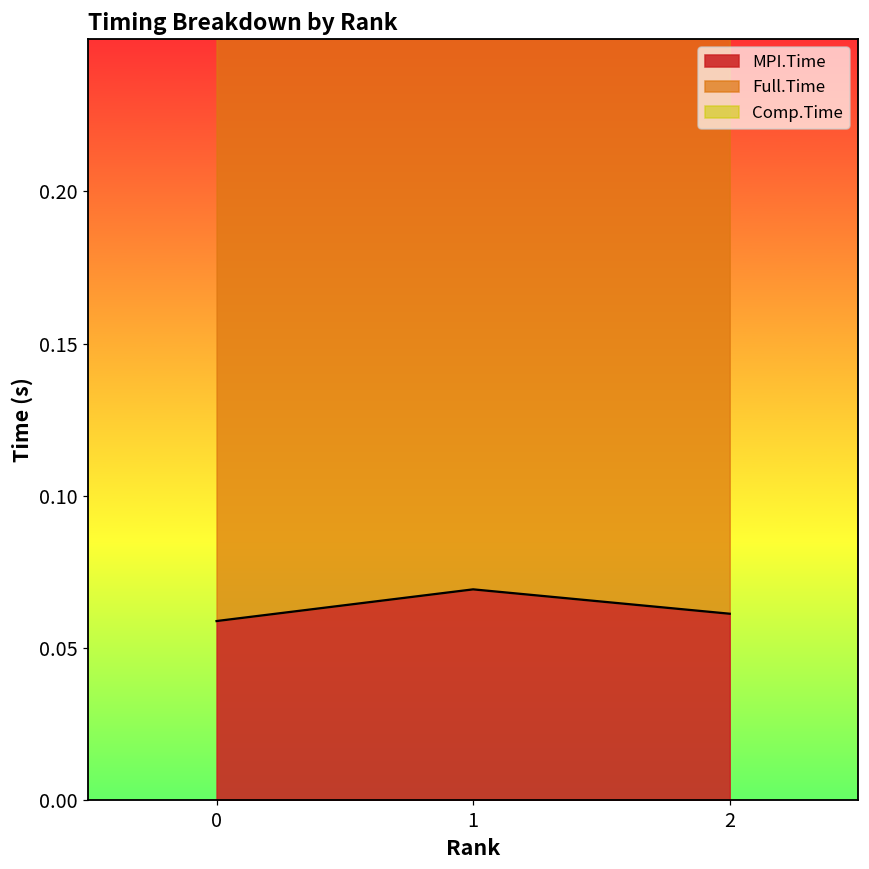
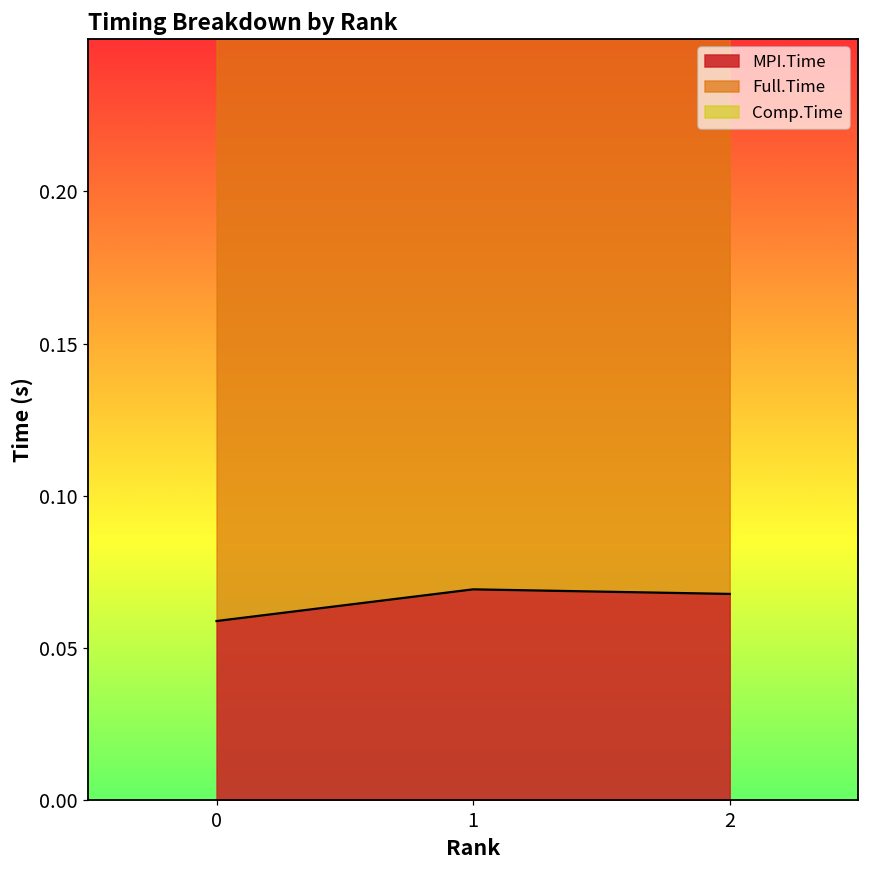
MPI.Time, 2: 0.061 -> 0.068
